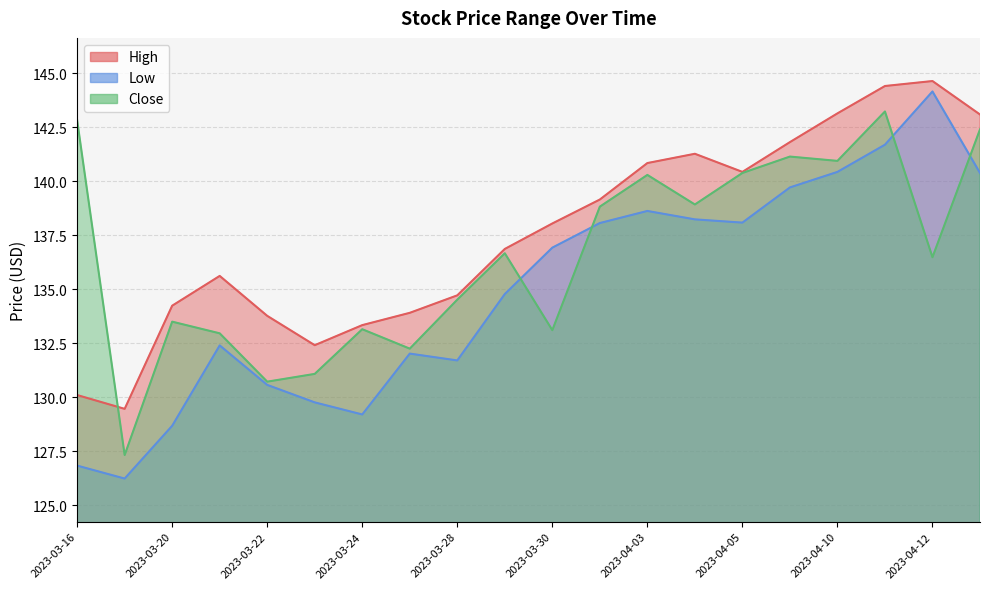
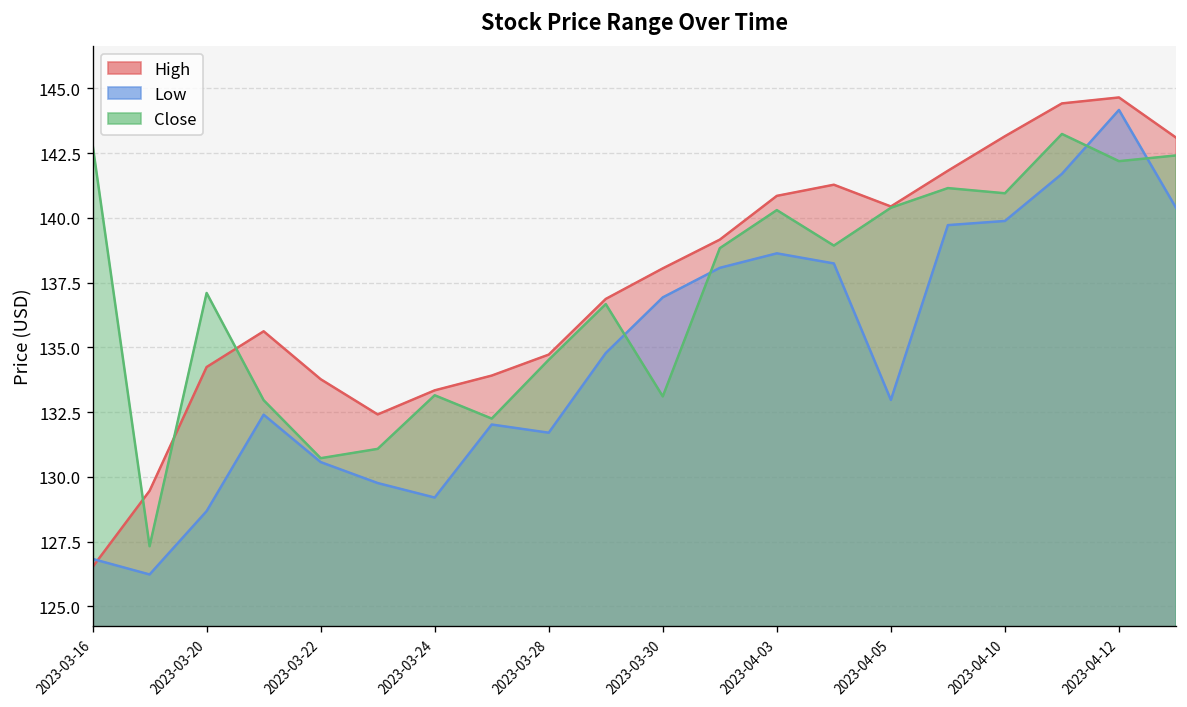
High, 2023-03-16: 130.1 -> 126.5
Close, 2023-03-20: 133.5 -> 137.1
Low, 2023-04-05: 138.1 -> 133.0
Low, 2023-04-10: 140.4 -> 139.9
Close, 2023-04-12: 136.5 -> 142.2
